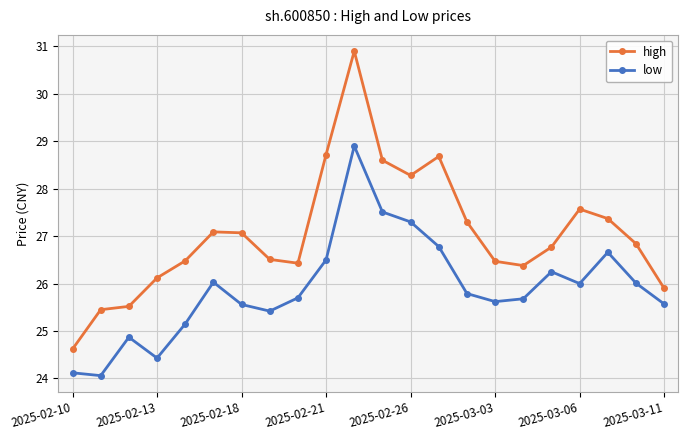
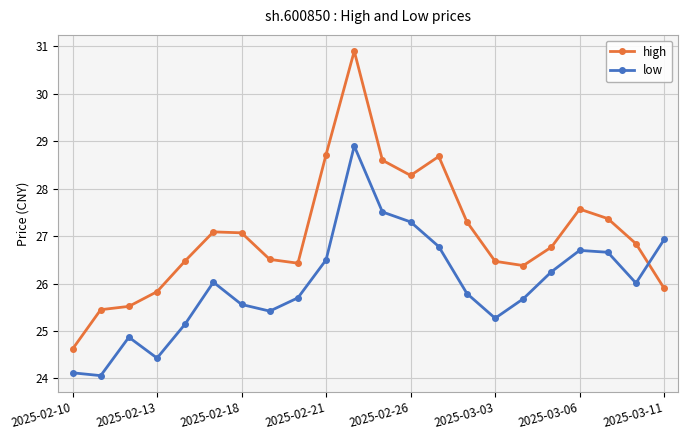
high, 2025-02-13: 26.1 -> 25.8
low, 2025-03-03: 25.6 -> 25.3
low, 2025-03-06: 26.0 -> 26.7
low, 2025-03-11: 25.6 -> 26.9
